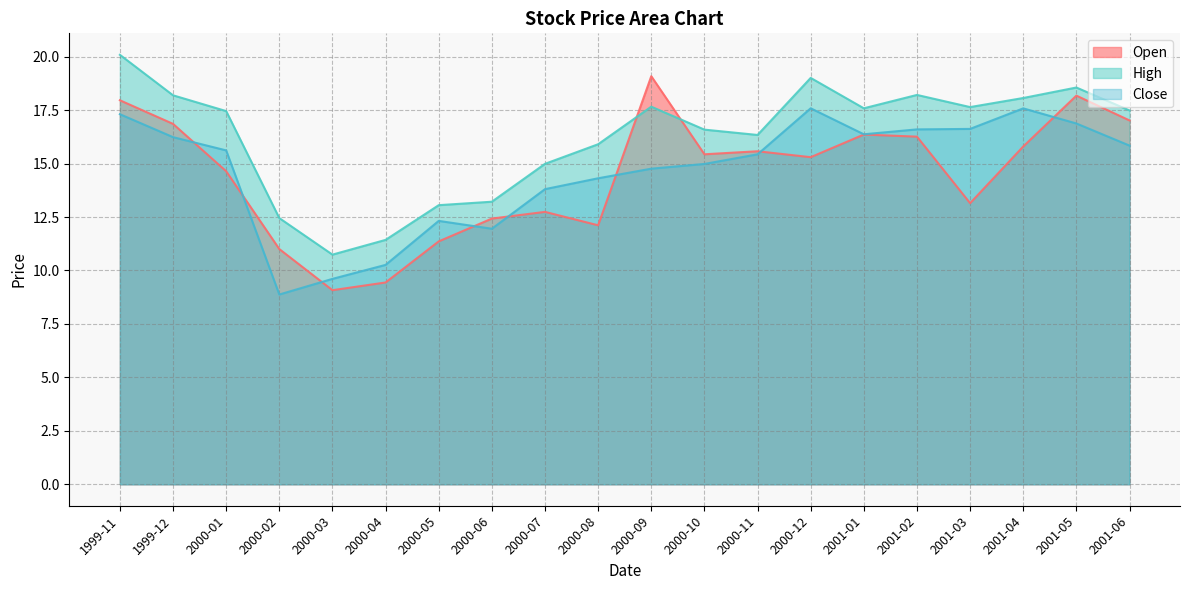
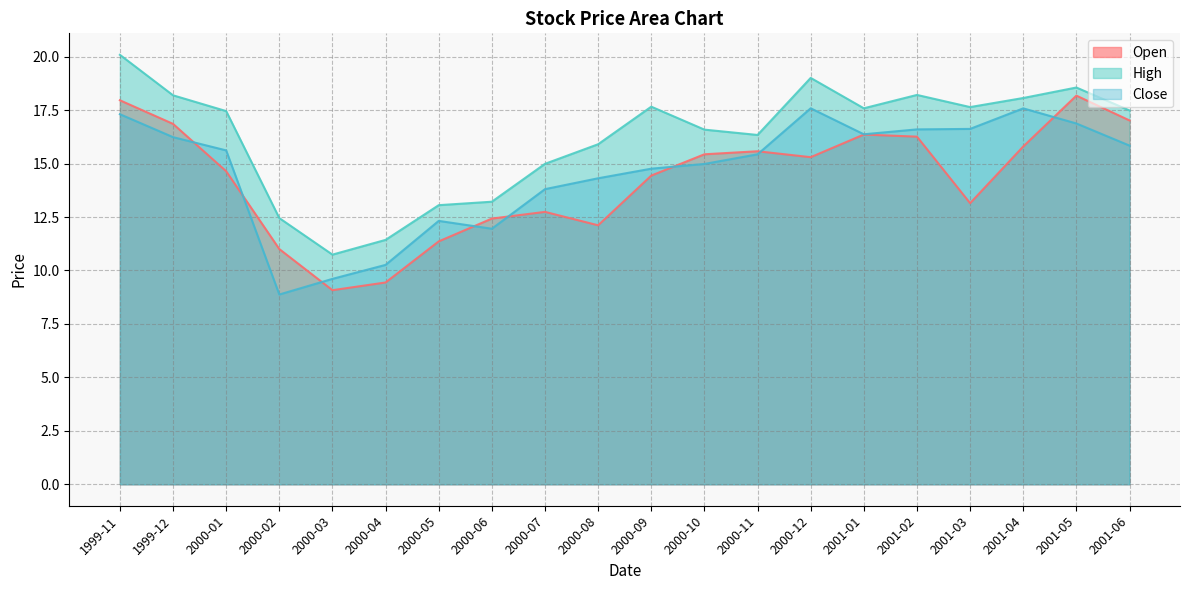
Open, 2000-09: 19.1 -> 14.4
